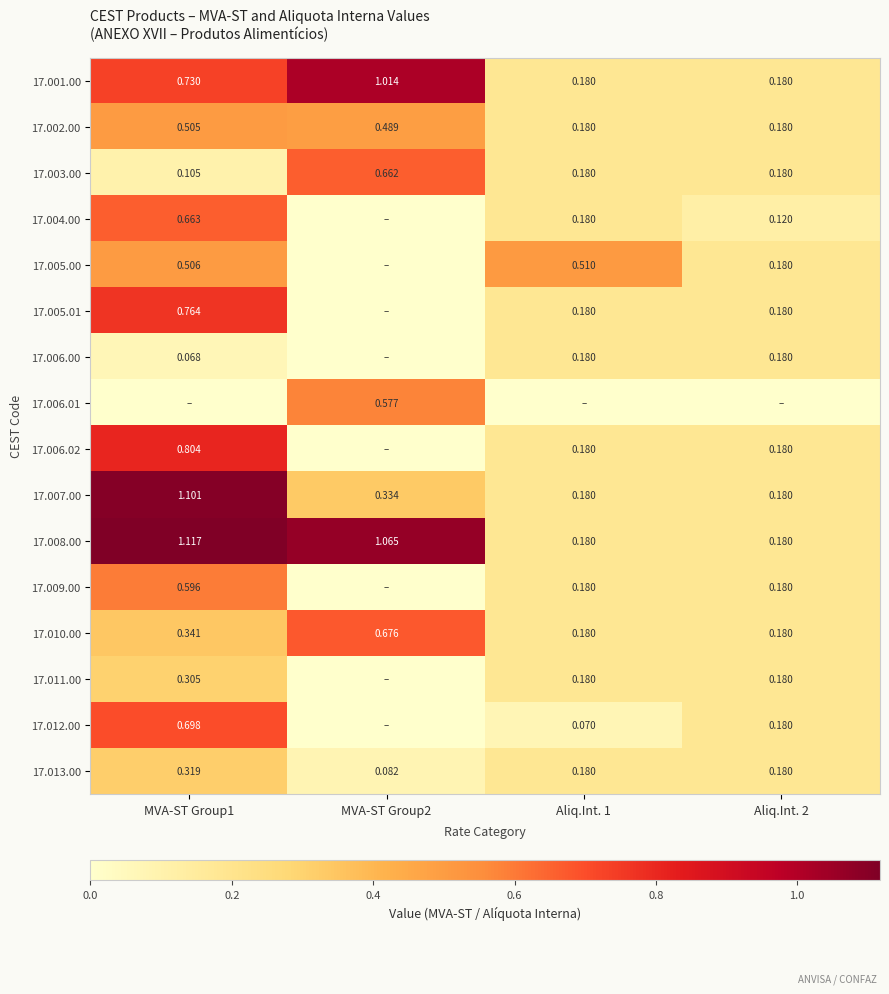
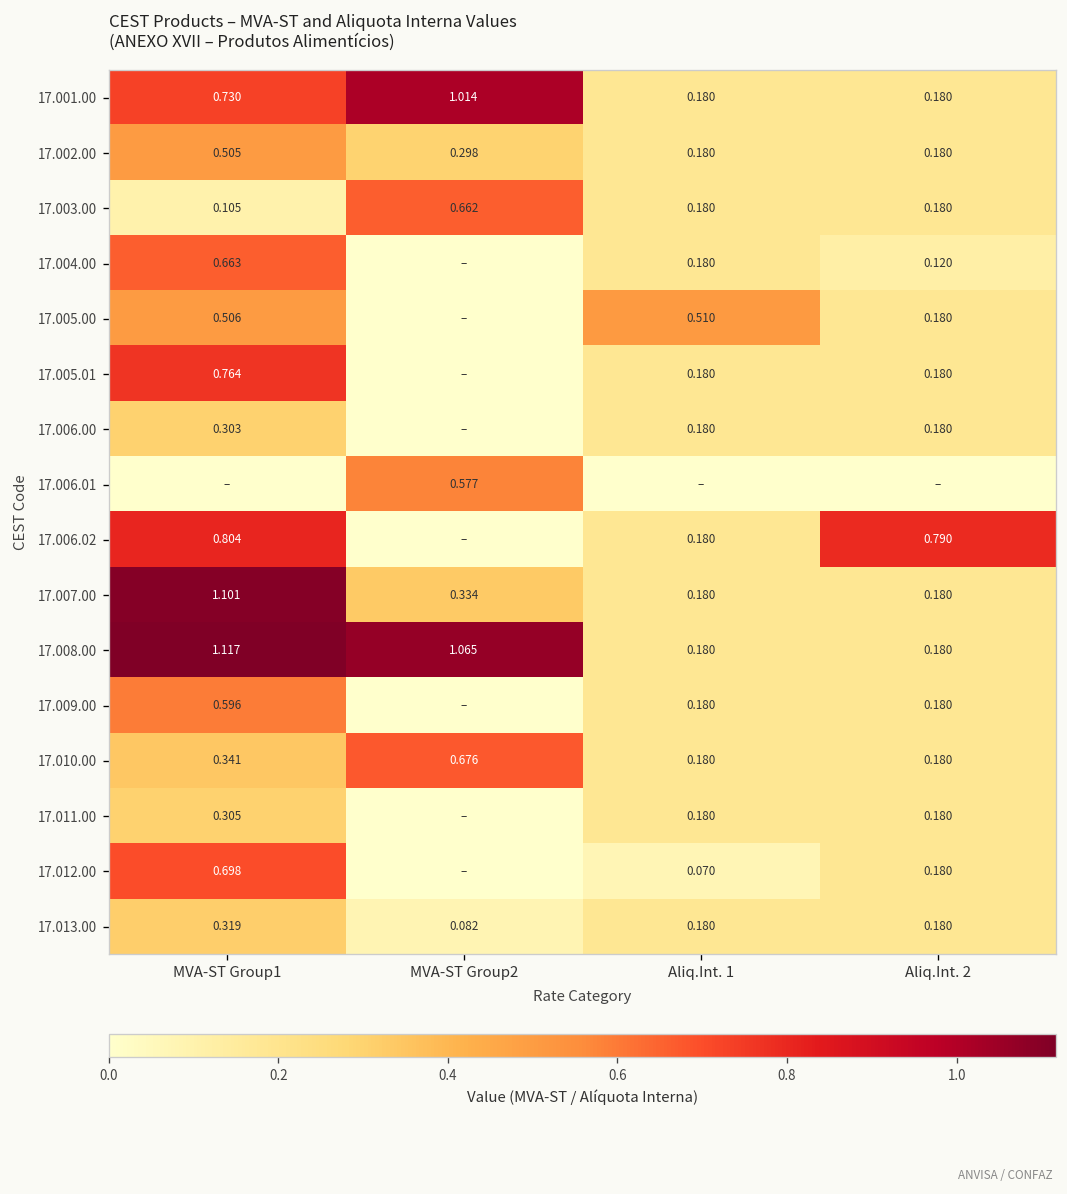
17.002.00, MVA-ST Group2: 0.489 -> 0.298
17.006.00, MVA-ST Group1: 0.068 -> 0.303
17.006.02, Aliq.Int. 2: 0.180 -> 0.790
